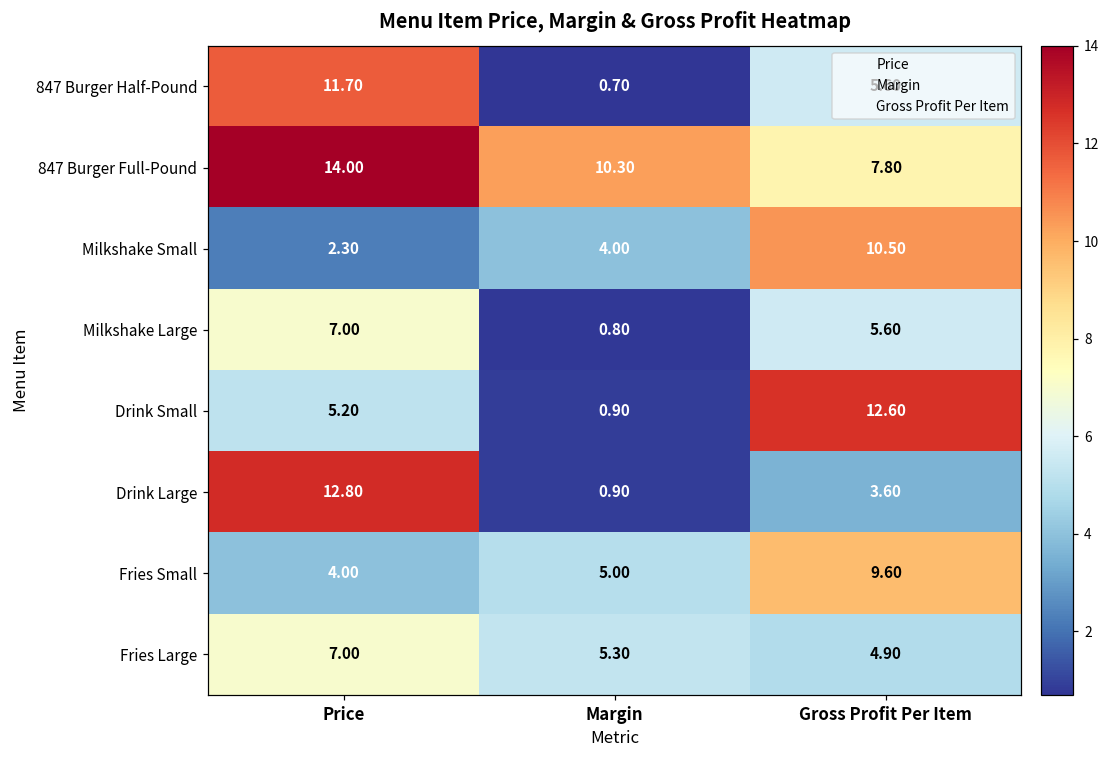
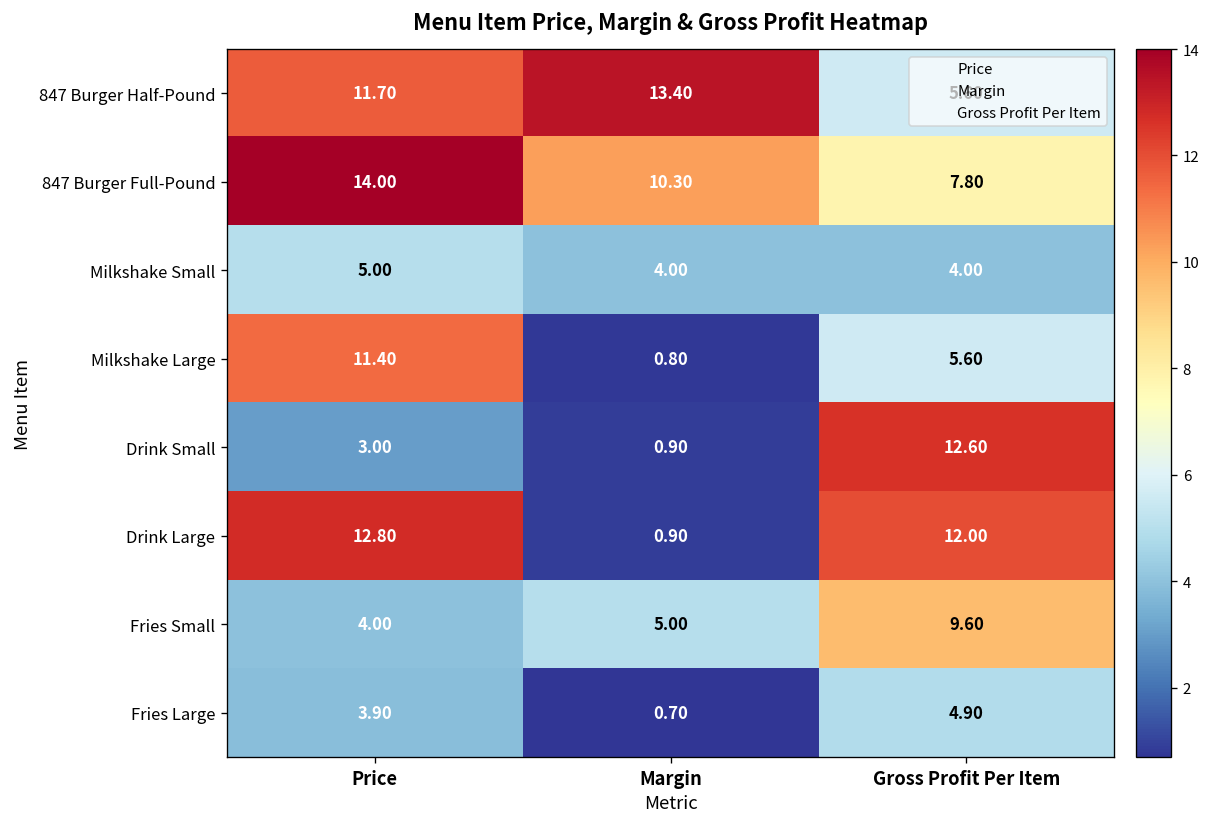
847 Burger Half-Pound, Margin: 0.70 -> 13.40
Milkshake Small, Price: 2.30 -> 5.00
Milkshake Small, Gross Profit Per Item: 10.50 -> 4.00
Milkshake Large, Price: 7.00 -> 11.40
Drink Small, Price: 5.20 -> 3.00
Drink Large, Gross Profit Per Item: 3.60 -> 12.00
Fries Large, Price: 7.00 -> 3.90
Fries Large, Margin: 5.30 -> 0.70
